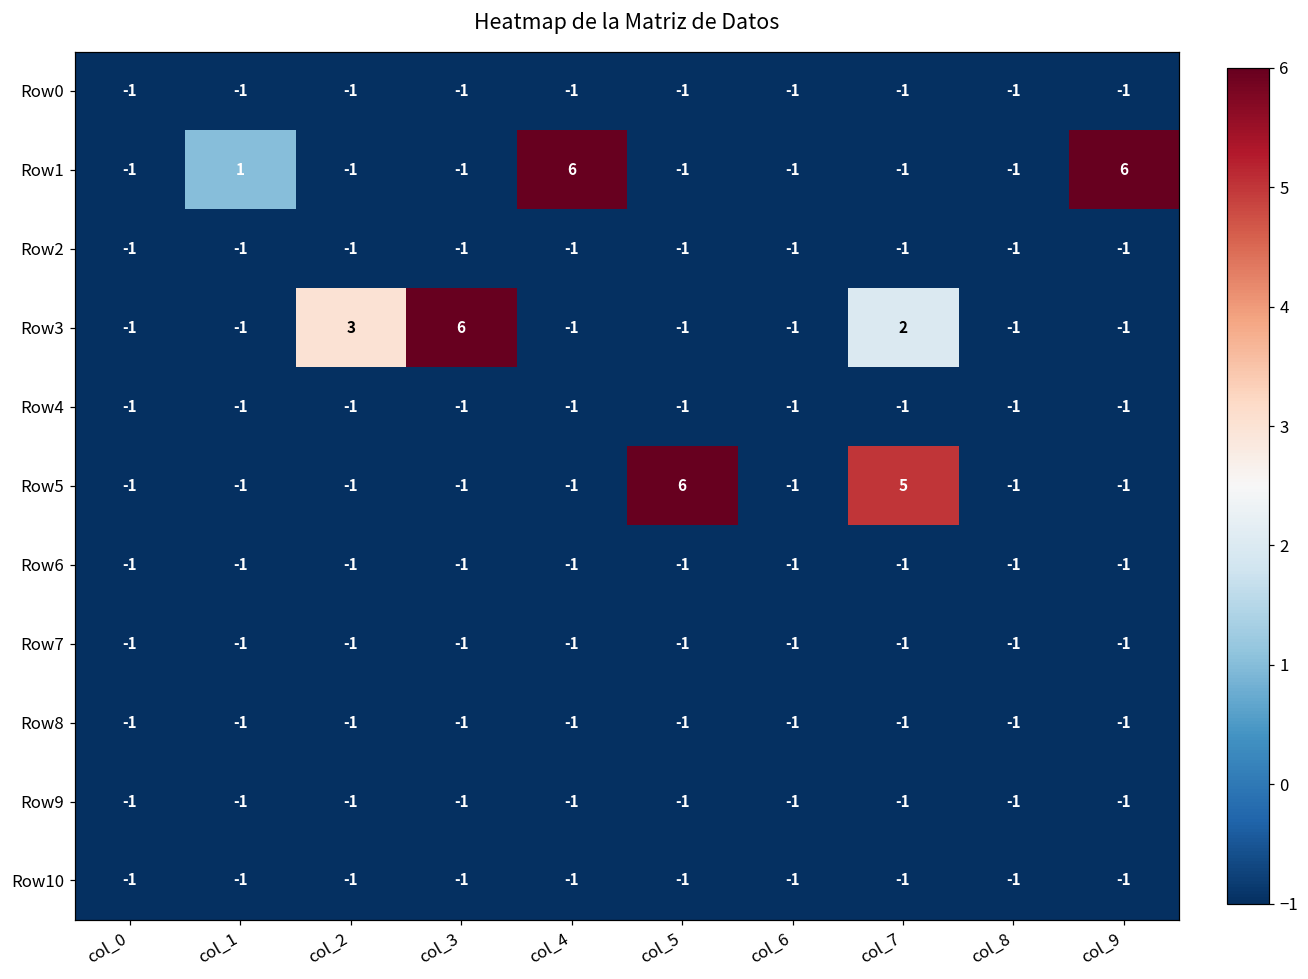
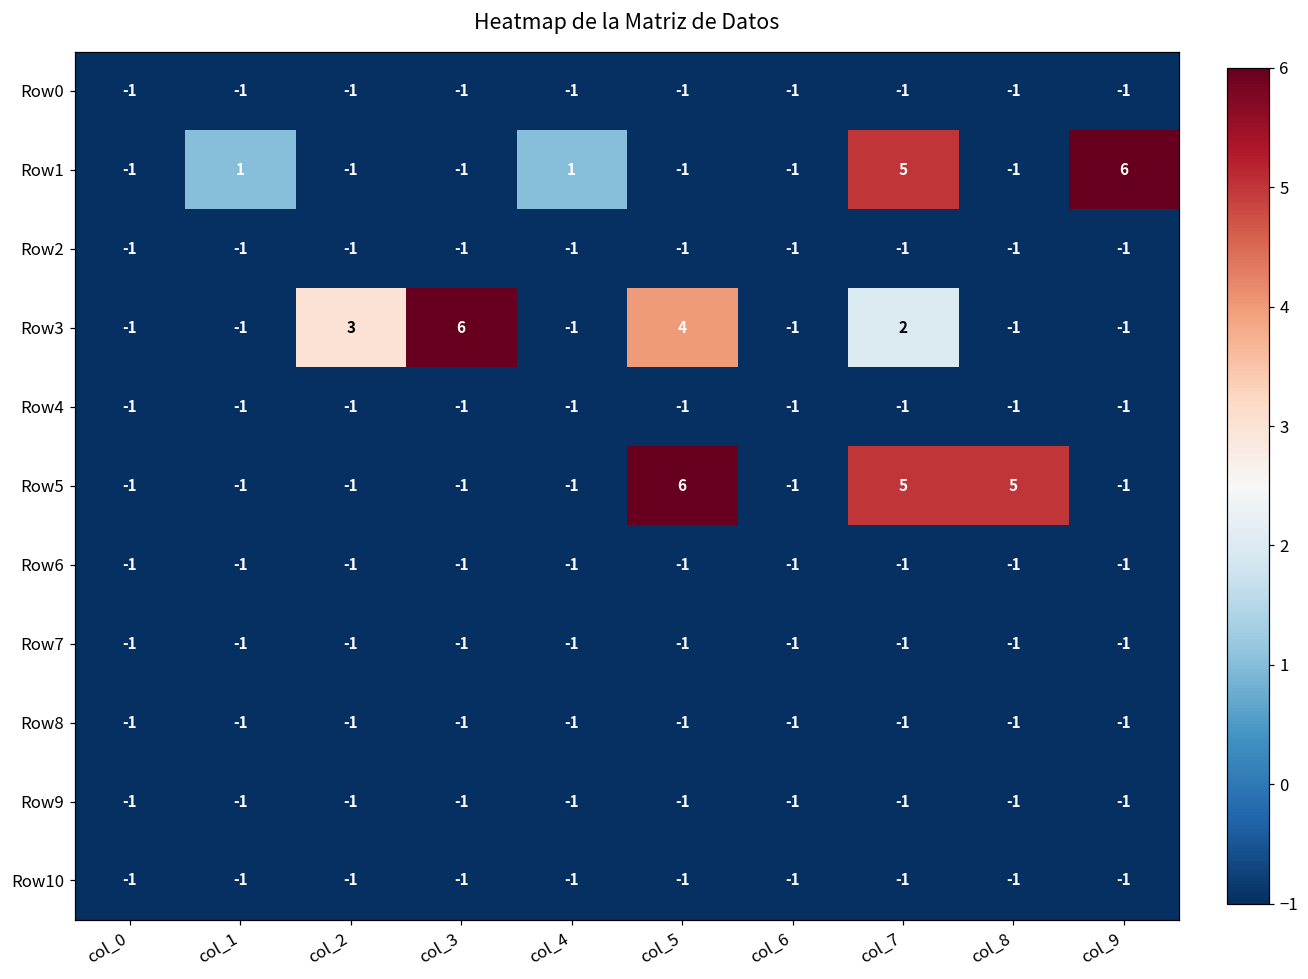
Row1, col_4: 6 -> 1
Row1, col_7: -1 -> 5
Row3, col_5: -1 -> 4
Row5, col_8: -1 -> 5
